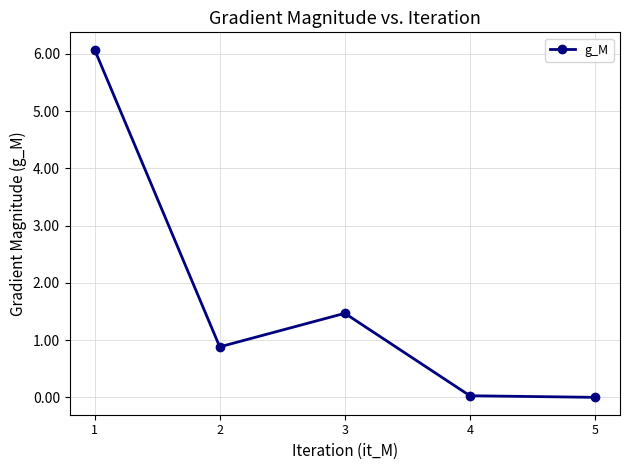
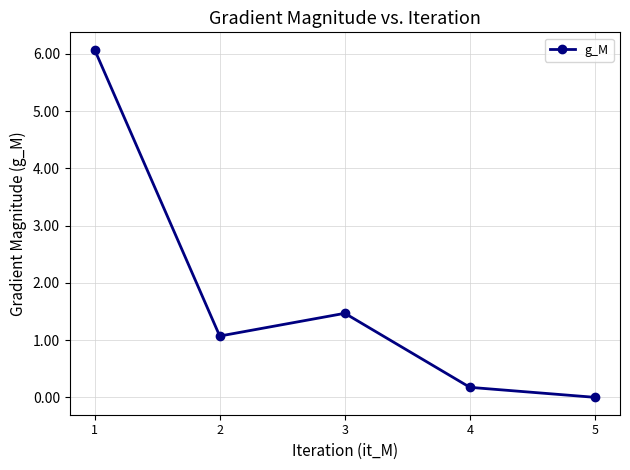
2: 0.9 -> 1.1
4: 0.0 -> 0.2
